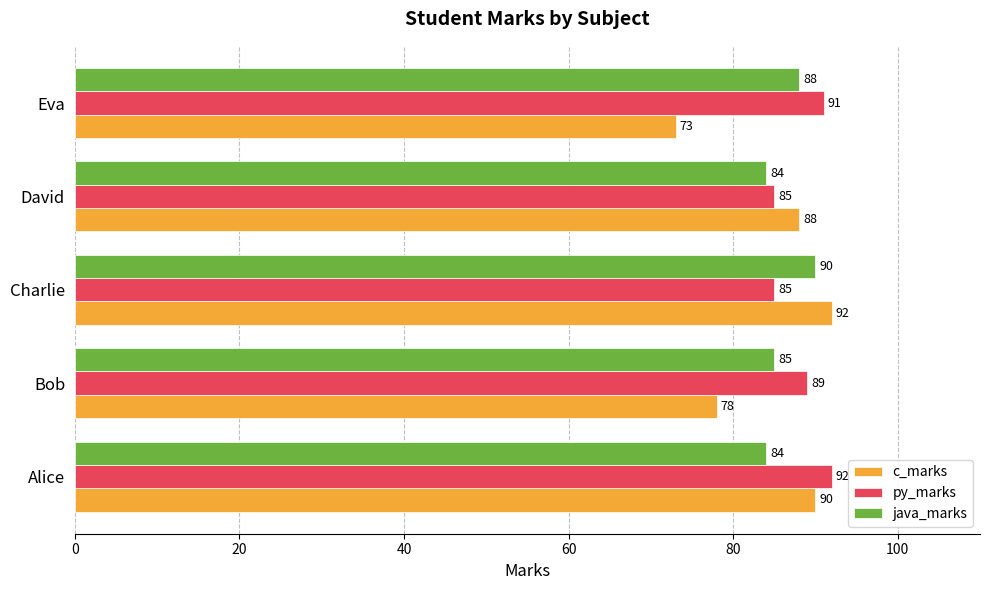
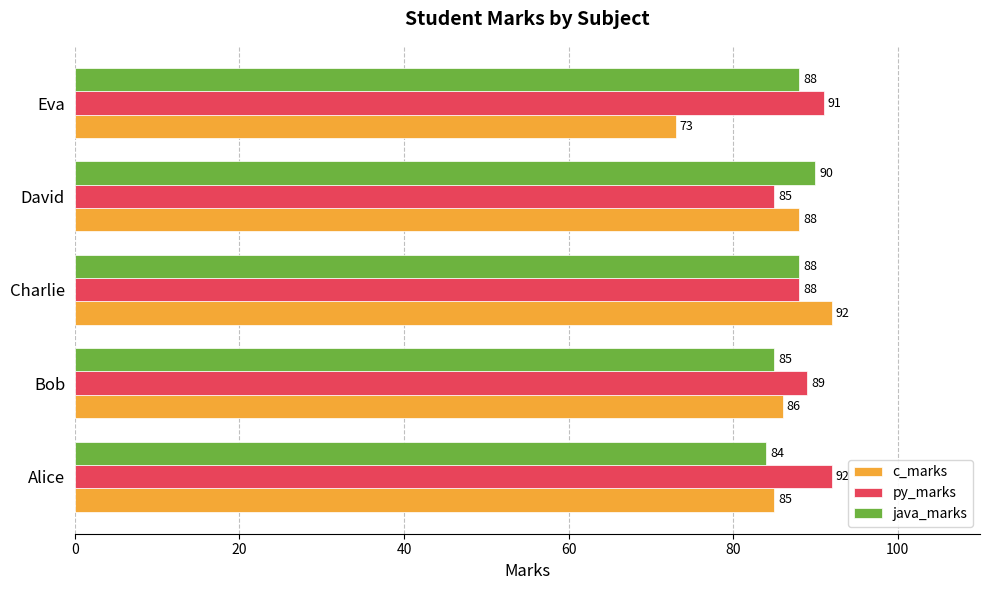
java_marks, David: 84 -> 90
java_marks, Charlie: 90 -> 88
py_marks, Charlie: 85 -> 88
c_marks, Bob: 78 -> 86
c_marks, Alice: 90 -> 85
